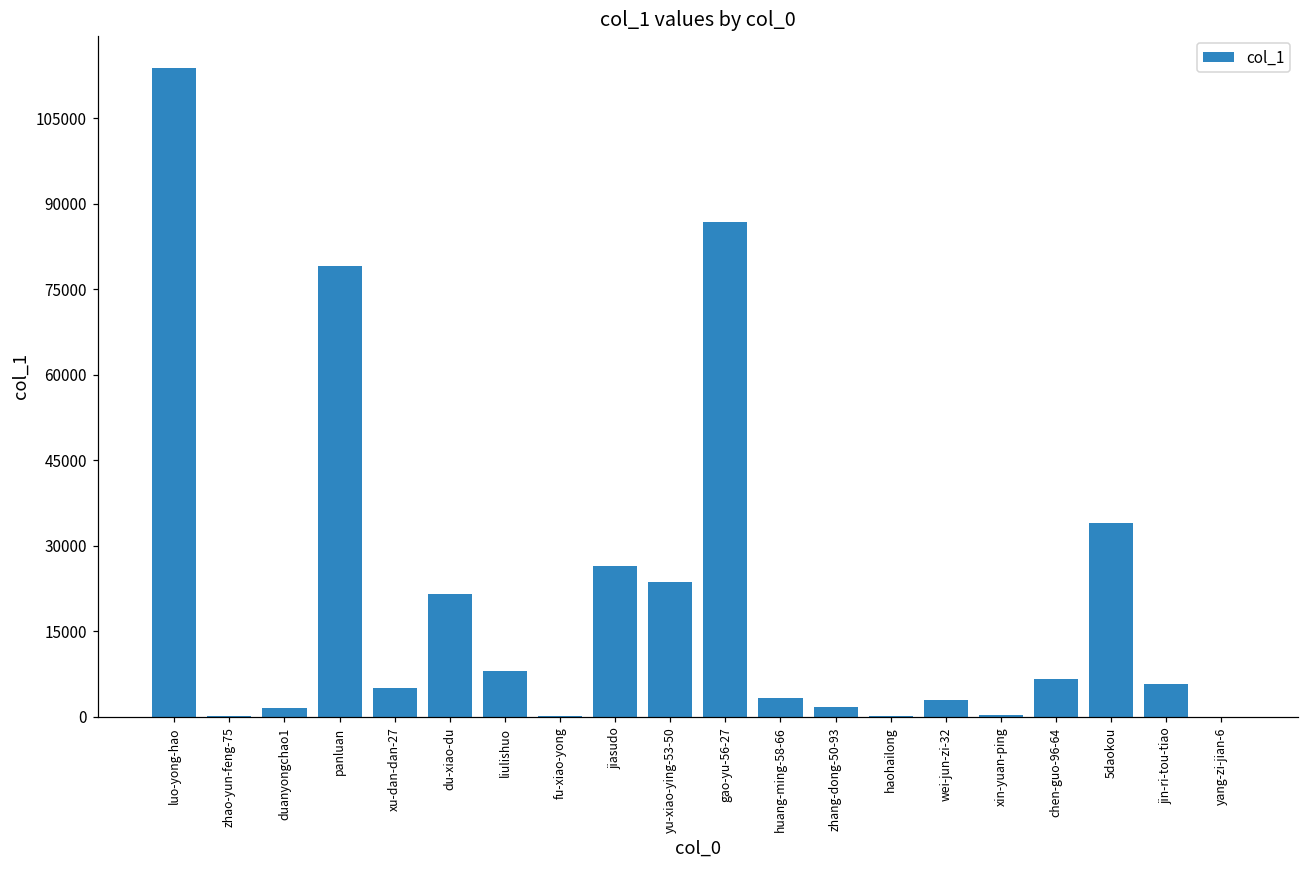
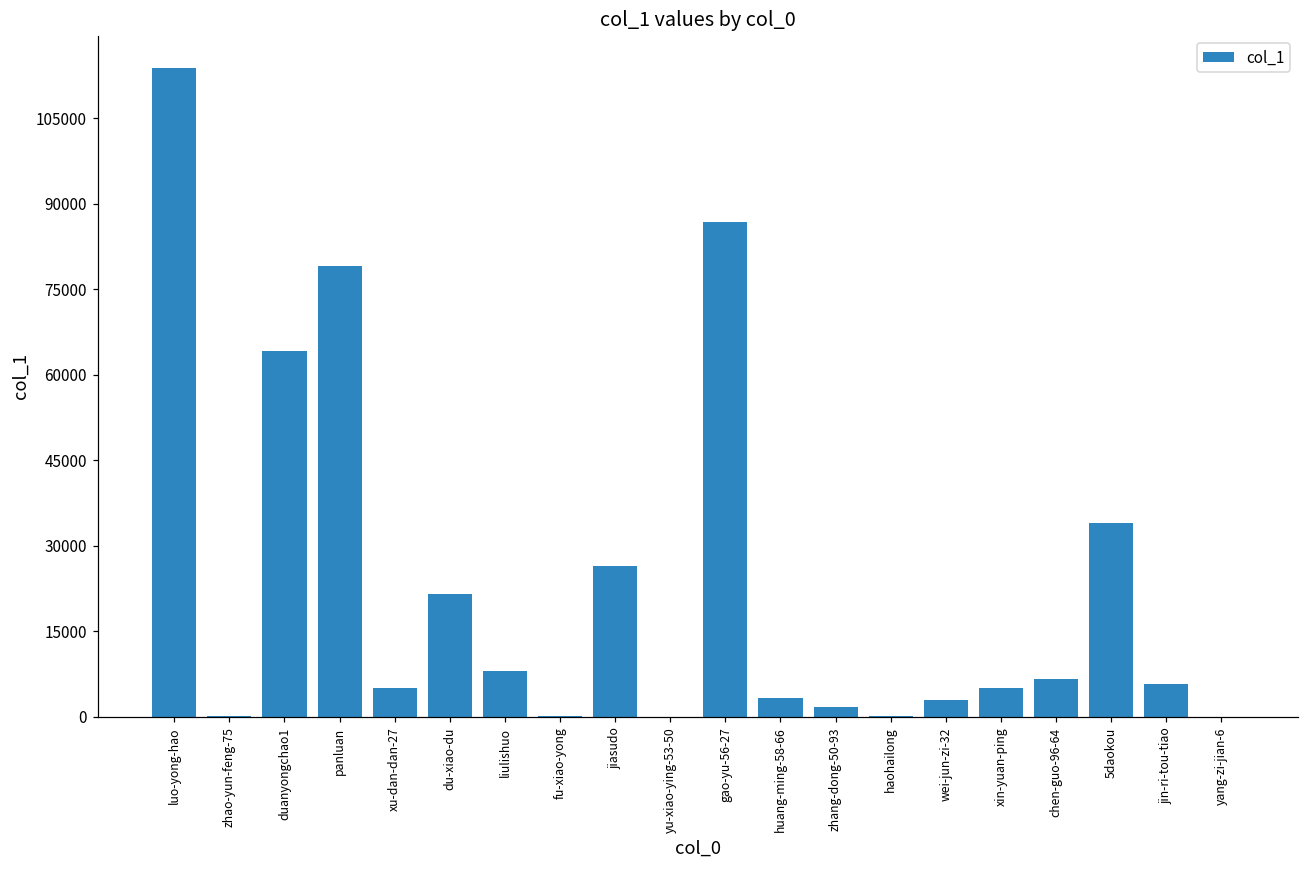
duanyongchao1: 1000 -> 64000
yu-xiao-ying-53-50: 24000 -> 0
xin-yuan-ping: 0 -> 5000
